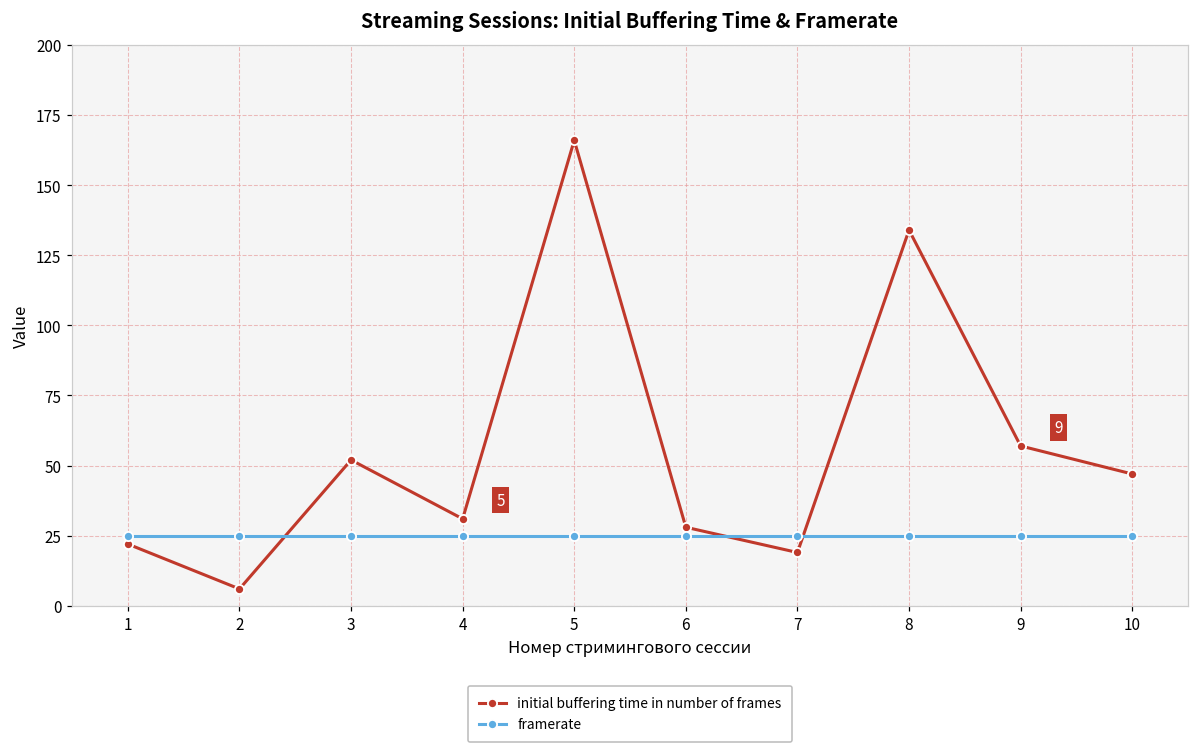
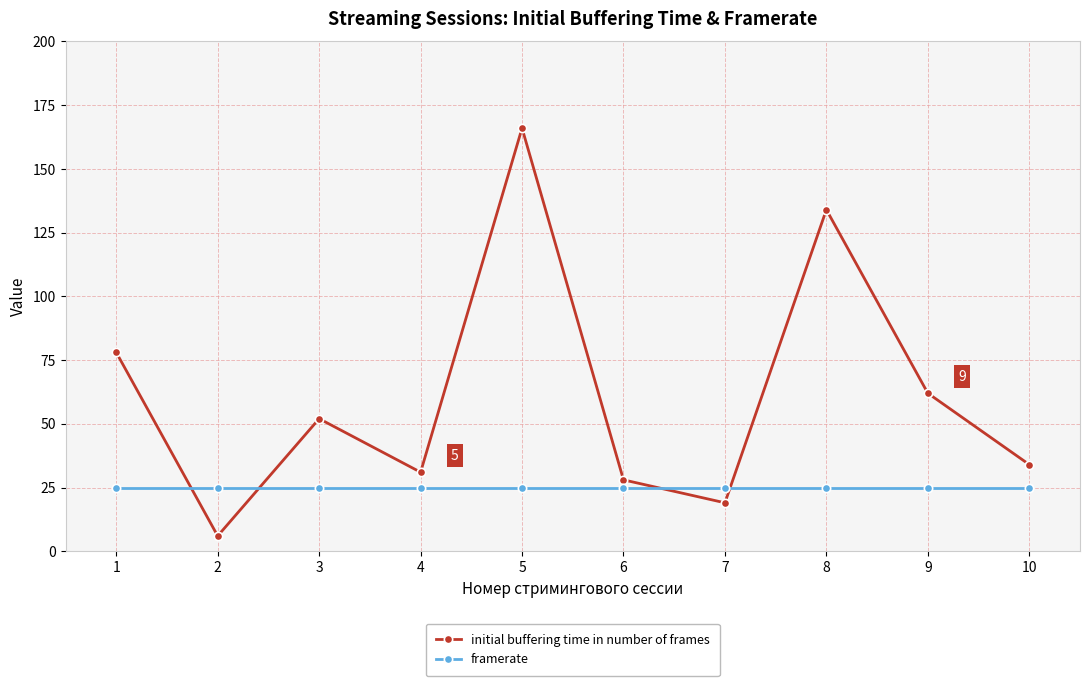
initial buffering time in number of frames, 1: 22 -> 78
initial buffering time in number of frames, 9: 57 -> 62
initial buffering time in number of frames, 10: 47 -> 34
